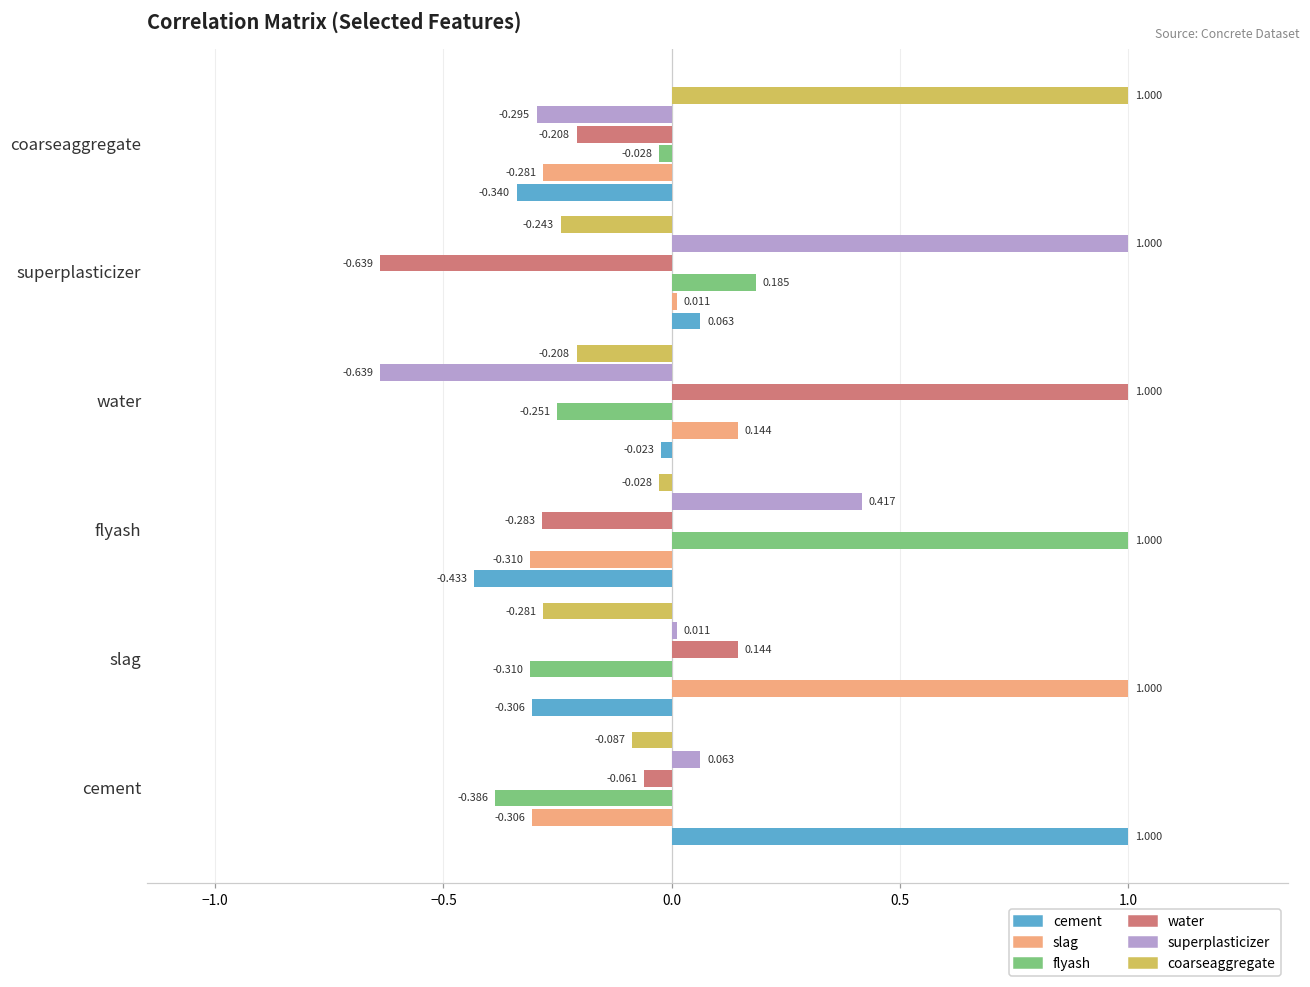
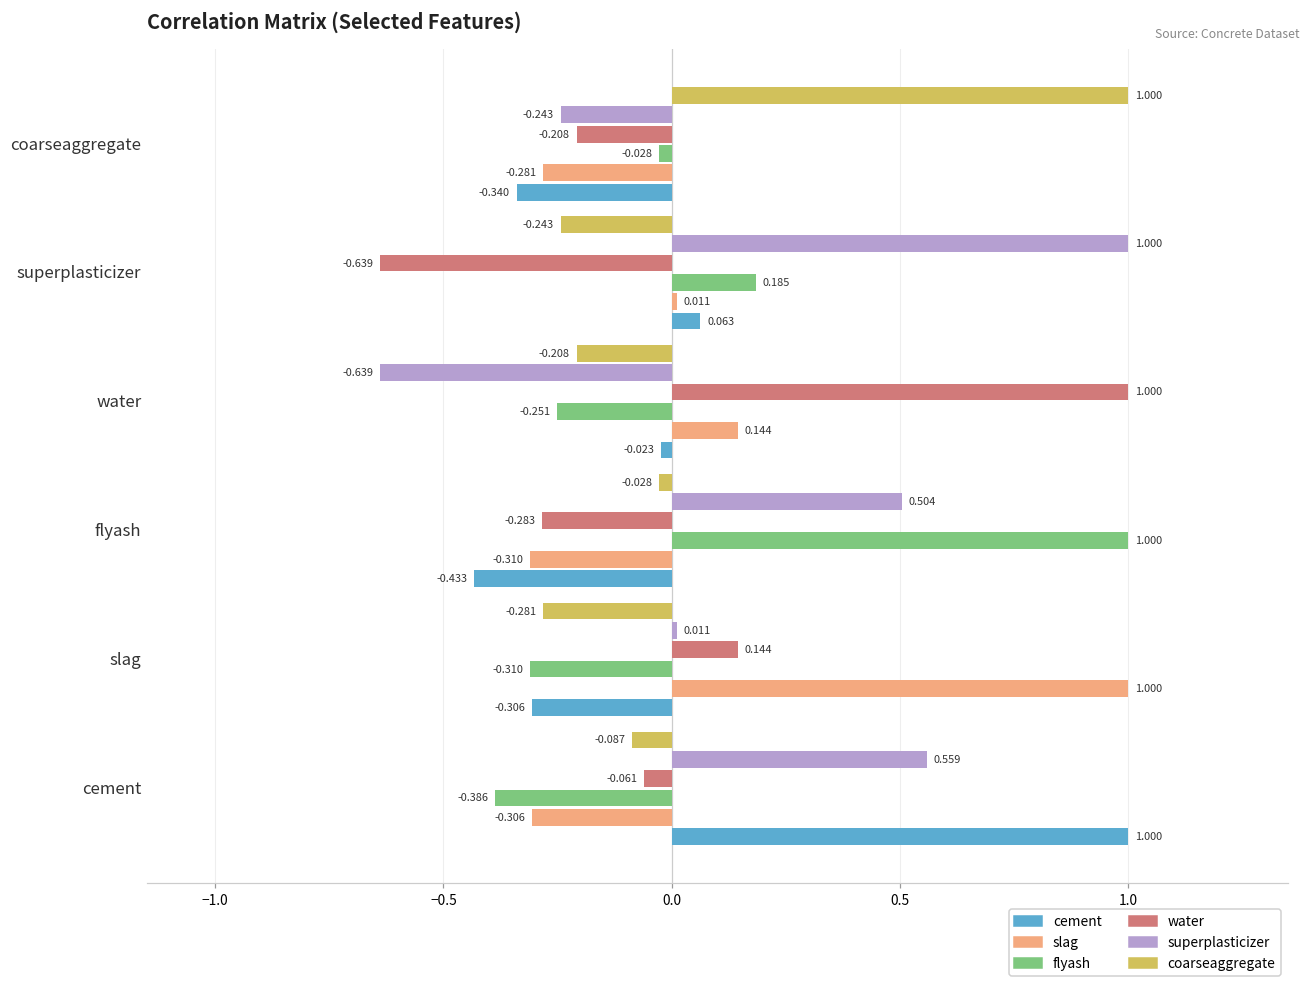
superplasticizer, coarseaggregate: -0.295 -> -0.243
superplasticizer, flyash: 0.417 -> 0.504
superplasticizer, cement: 0.063 -> 0.559
